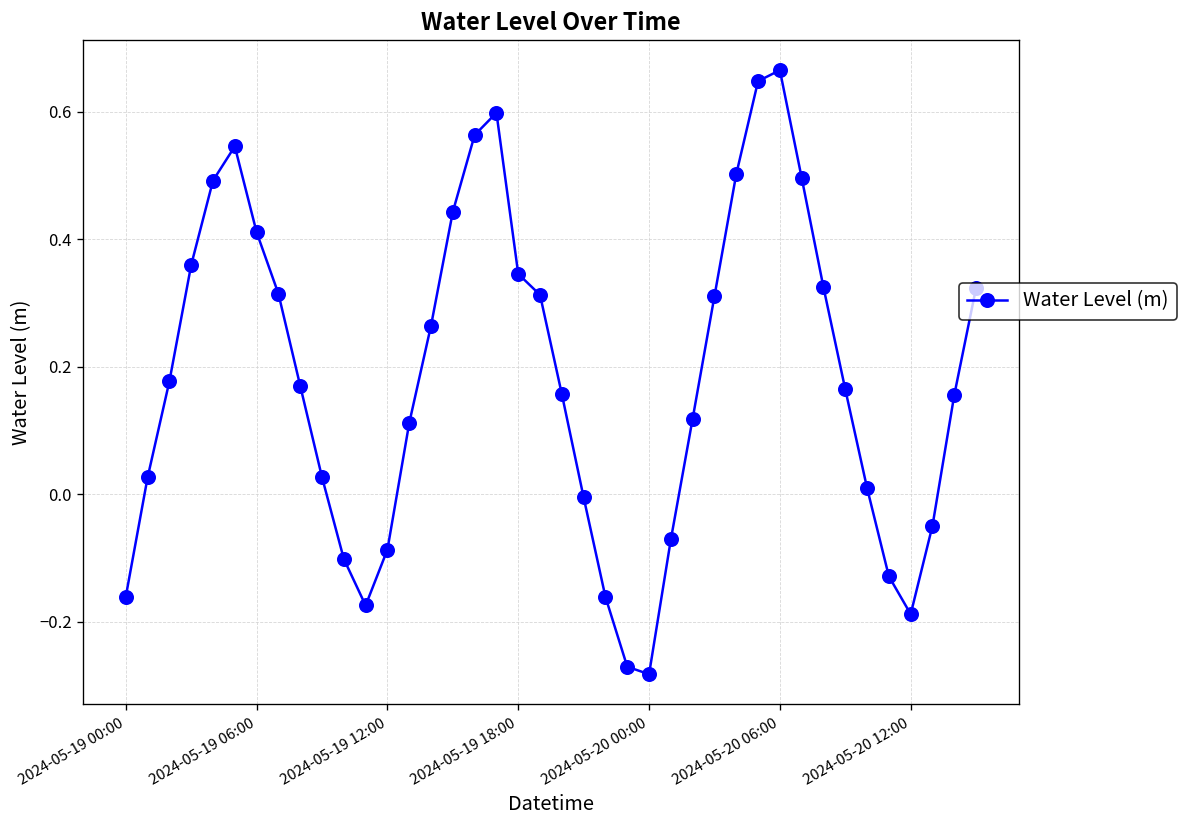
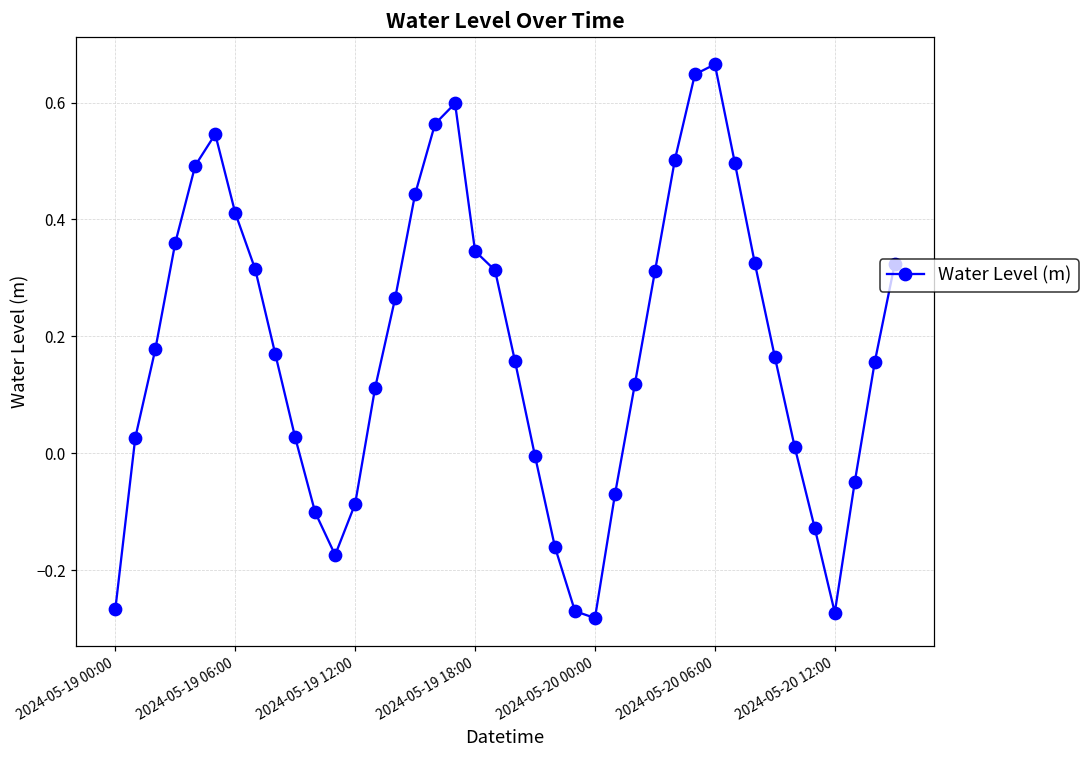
2024-05-19 00:00: -0.16 -> -0.27
2024-05-20 12:00: -0.19 -> -0.27
